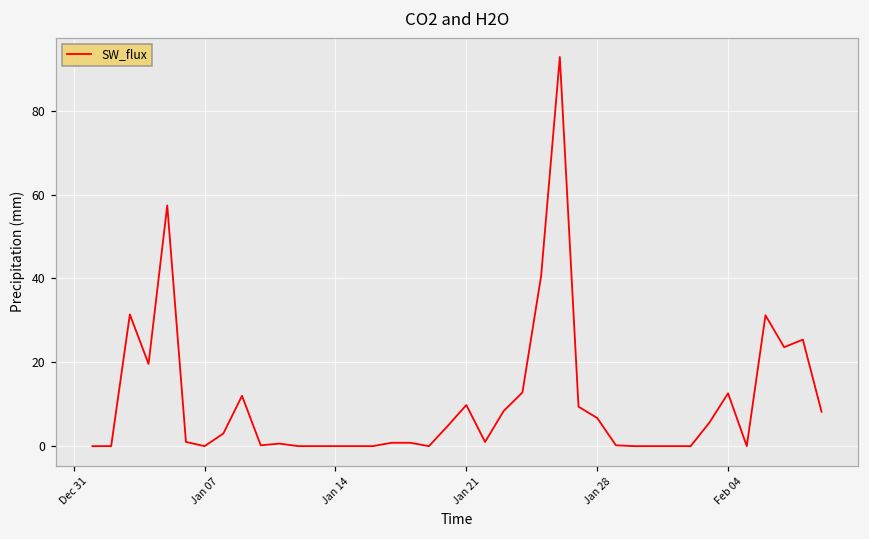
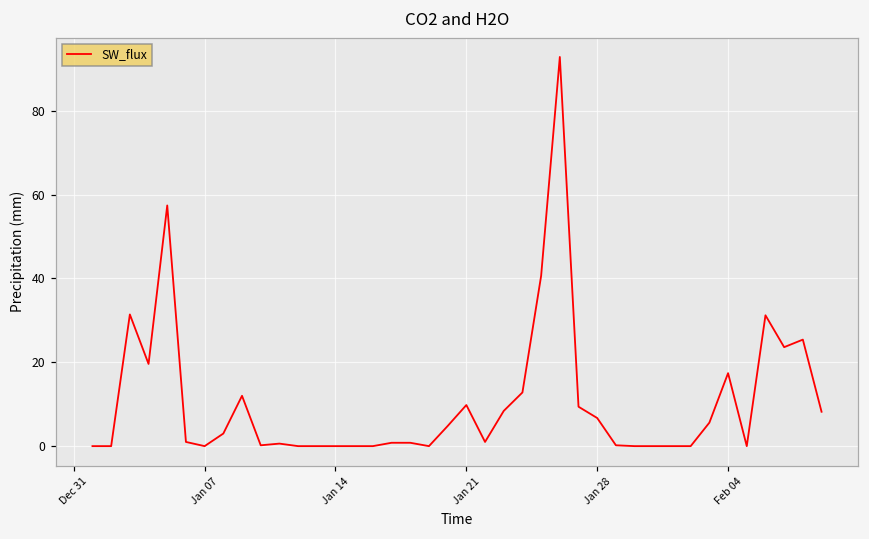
Feb 04: 13 -> 17
